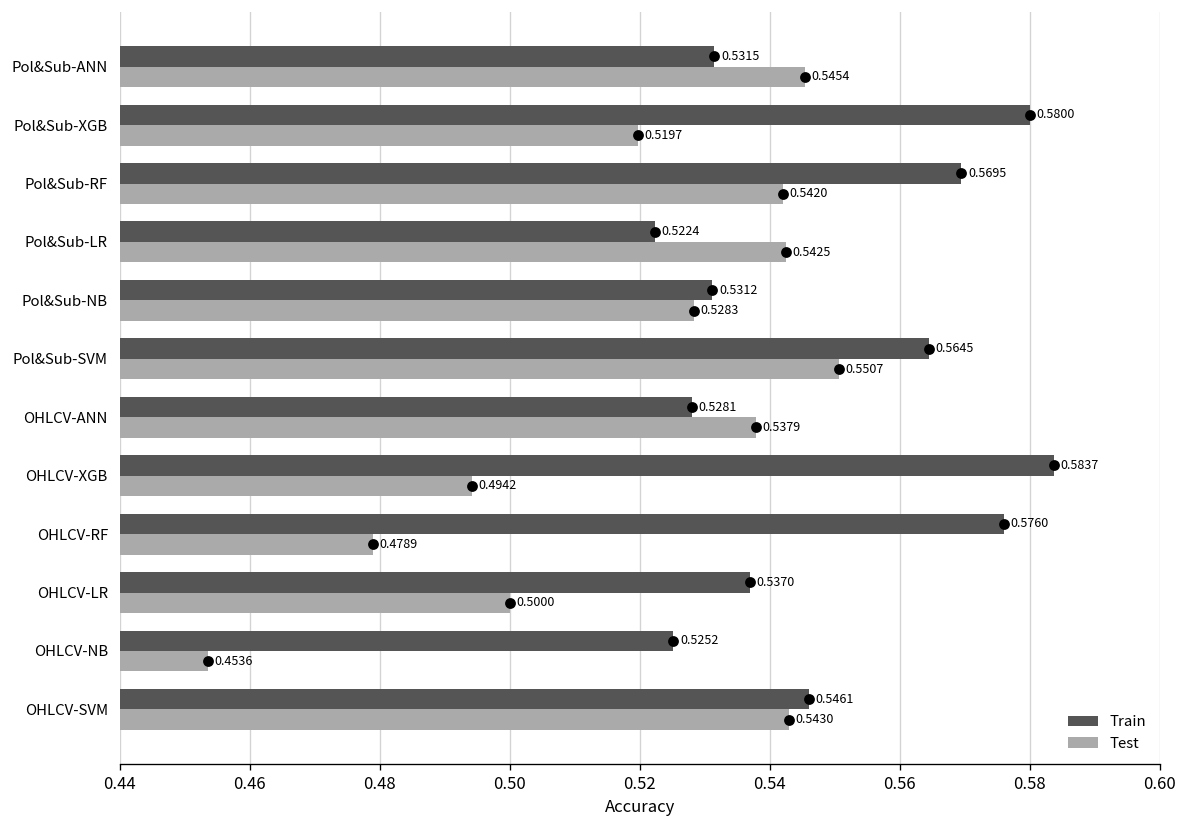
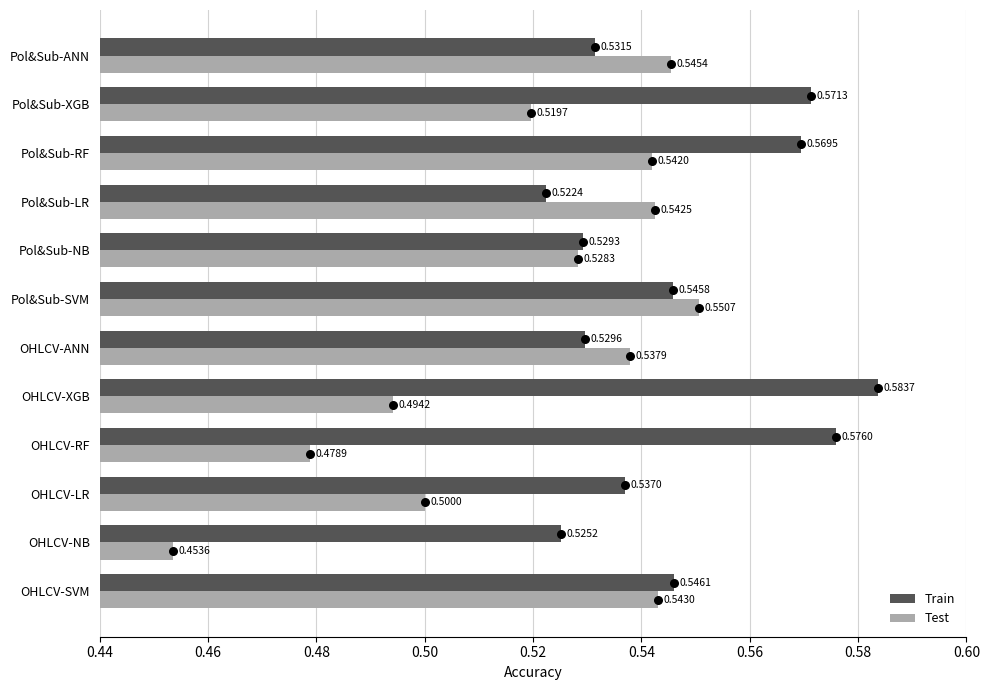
Train, Pol&Sub-XGB: 0.5800 -> 0.5713
Train, Pol&Sub-NB: 0.5312 -> 0.5293
Train, Pol&Sub-SVM: 0.5645 -> 0.5458
Train, OHLCV-ANN: 0.5281 -> 0.5296
